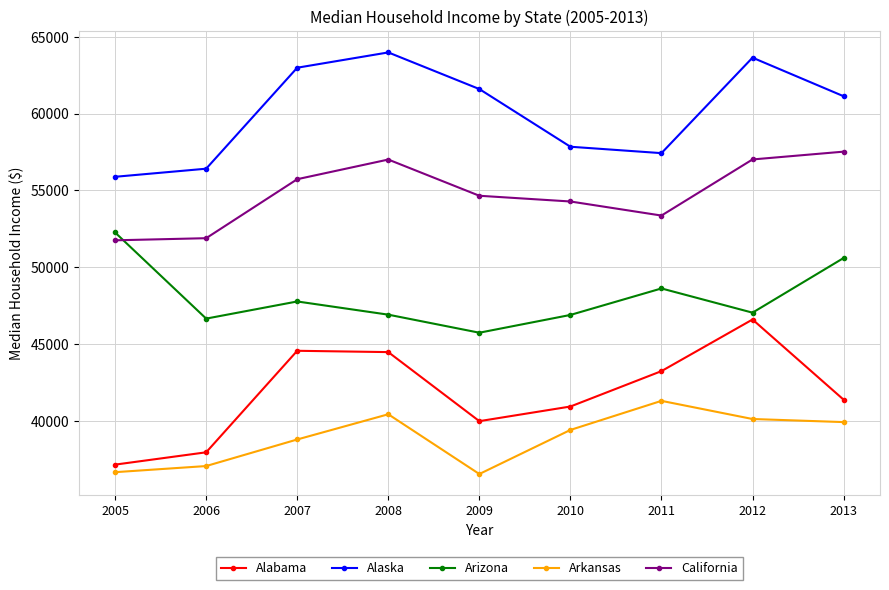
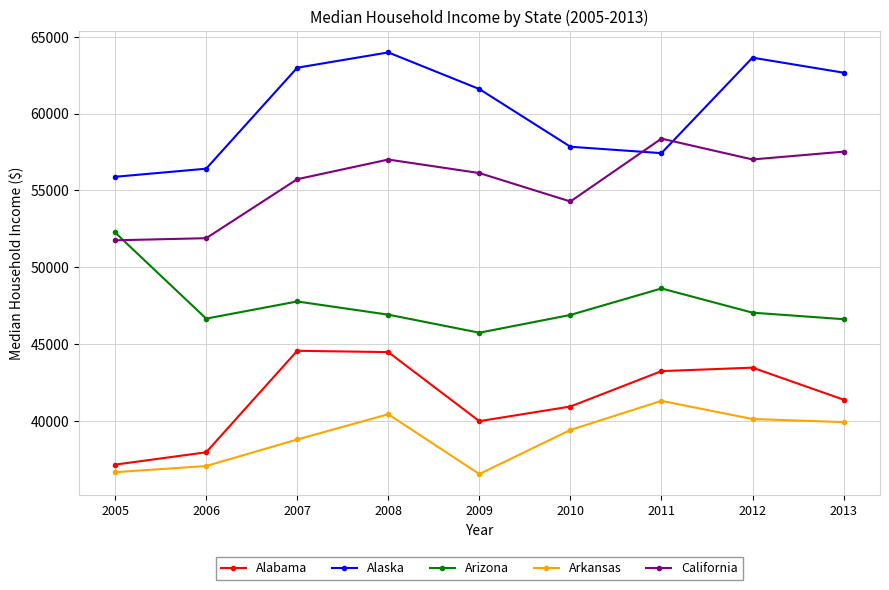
California, 2009: 54700 -> 56100
California, 2011: 53400 -> 58400
Alabama, 2012: 46600 -> 43500
Alaska, 2013: 61100 -> 62700
Arizona, 2013: 50600 -> 46600
